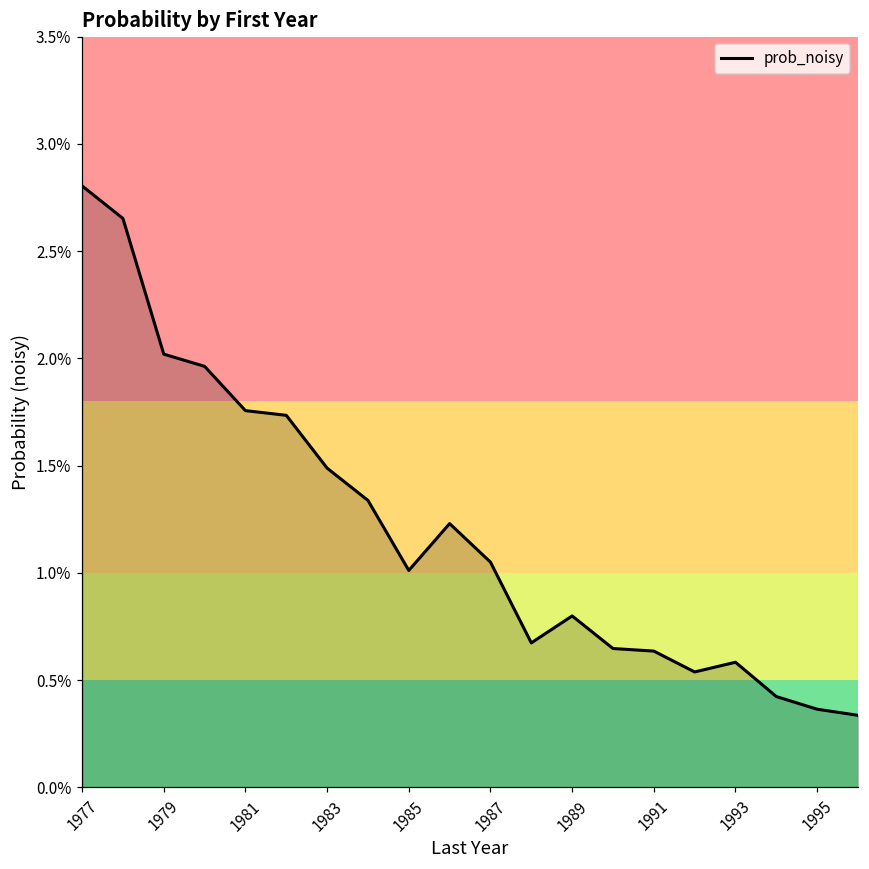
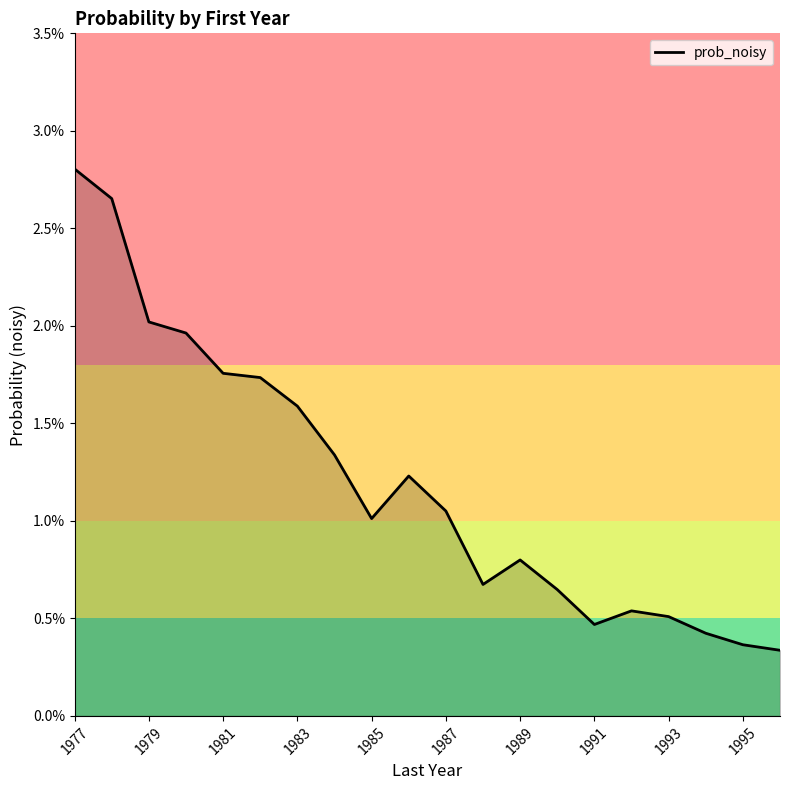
1983: 1.49% -> 1.59%
1991: 0.64% -> 0.47%
1993: 0.58% -> 0.51%
